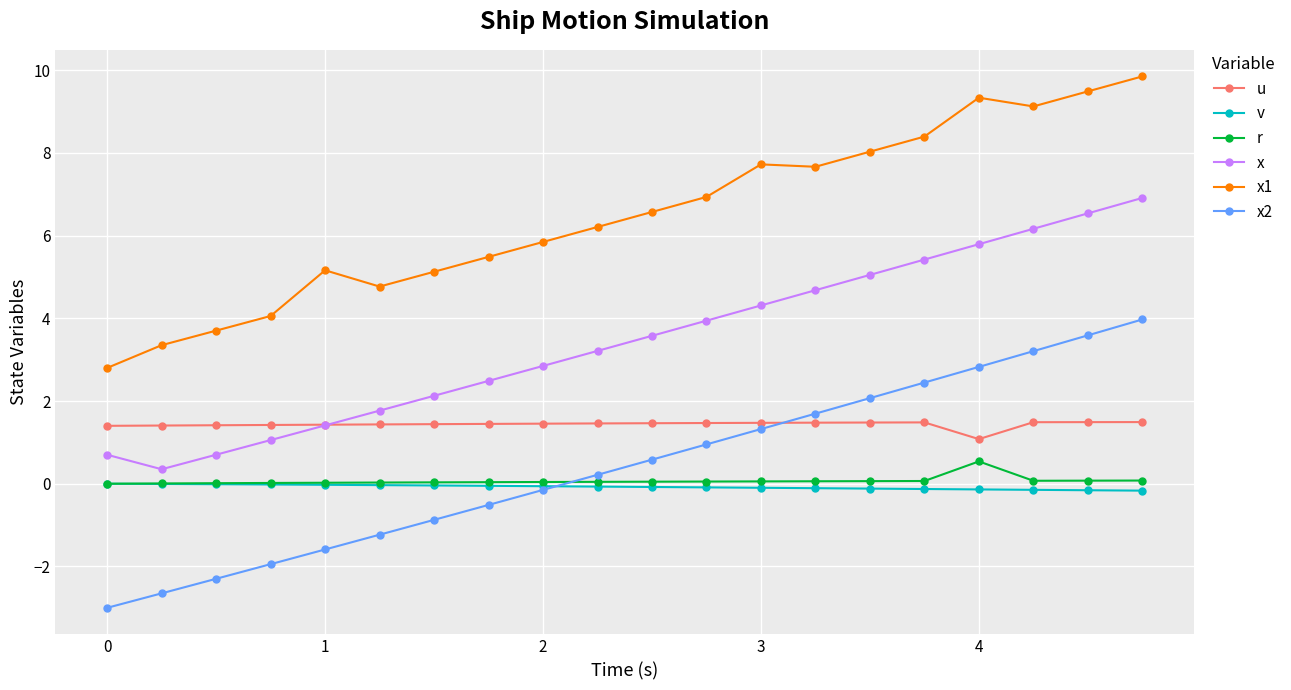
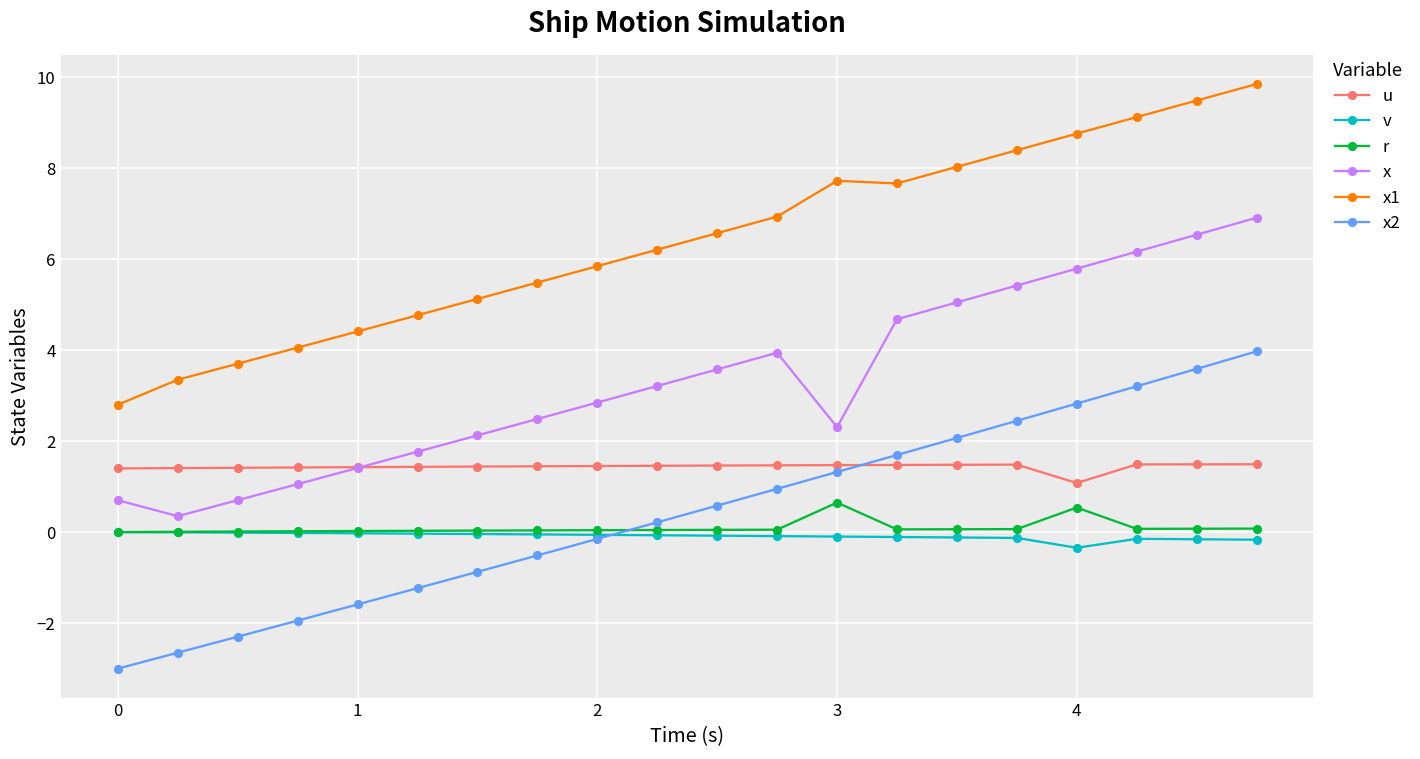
x1, 1: 5.2 -> 4.4
r, 3: 0.1 -> 0.6
x, 3: 4.3 -> 2.3
v, 4: -0.1 -> -0.3
x1, 4: 9.3 -> 8.8
